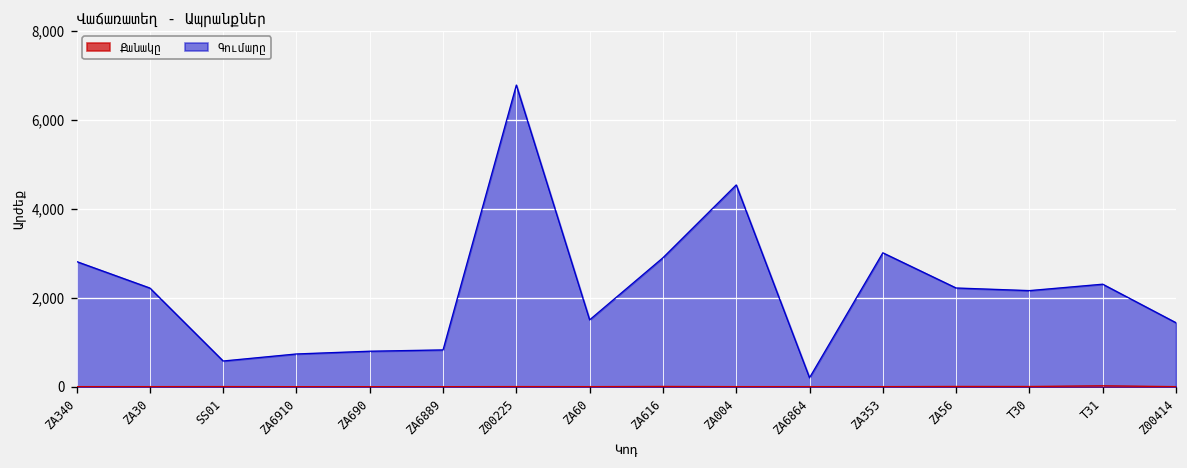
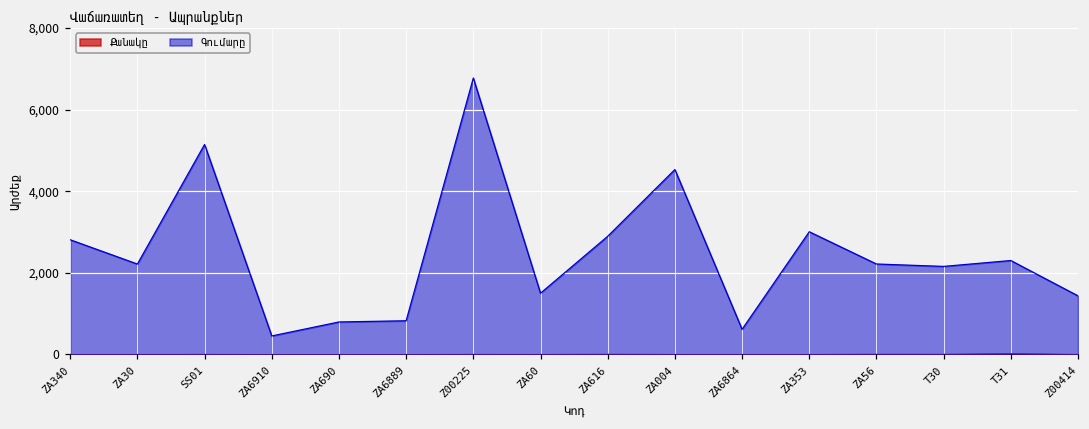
Գումարը, SS01: 600 -> 5,100
Գումարը, ZA6910: 700 -> 500
Գումարը, ZA6864: 200 -> 600
